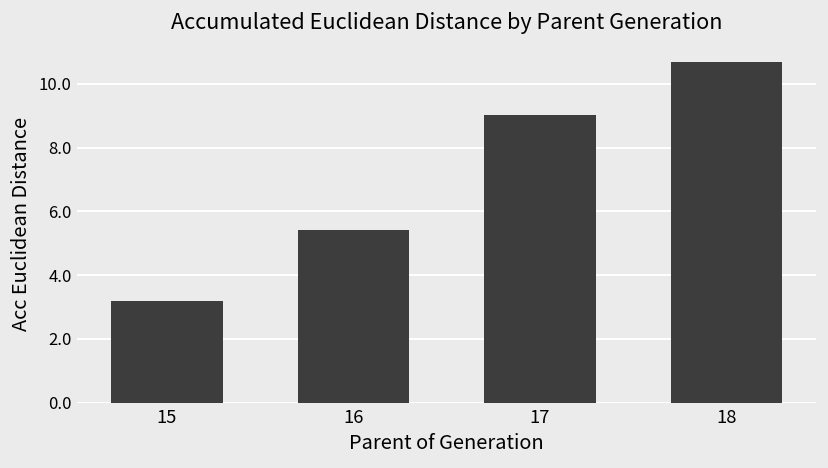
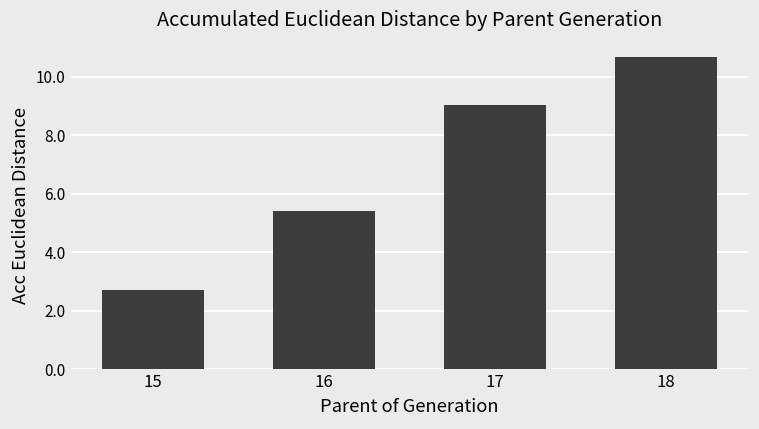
15: 3.2 -> 2.7
